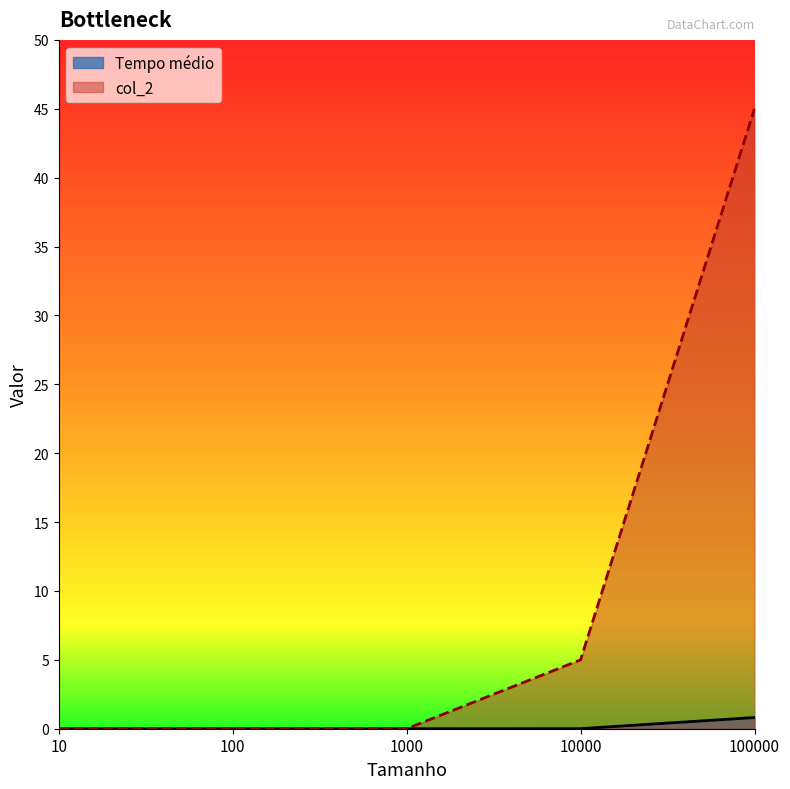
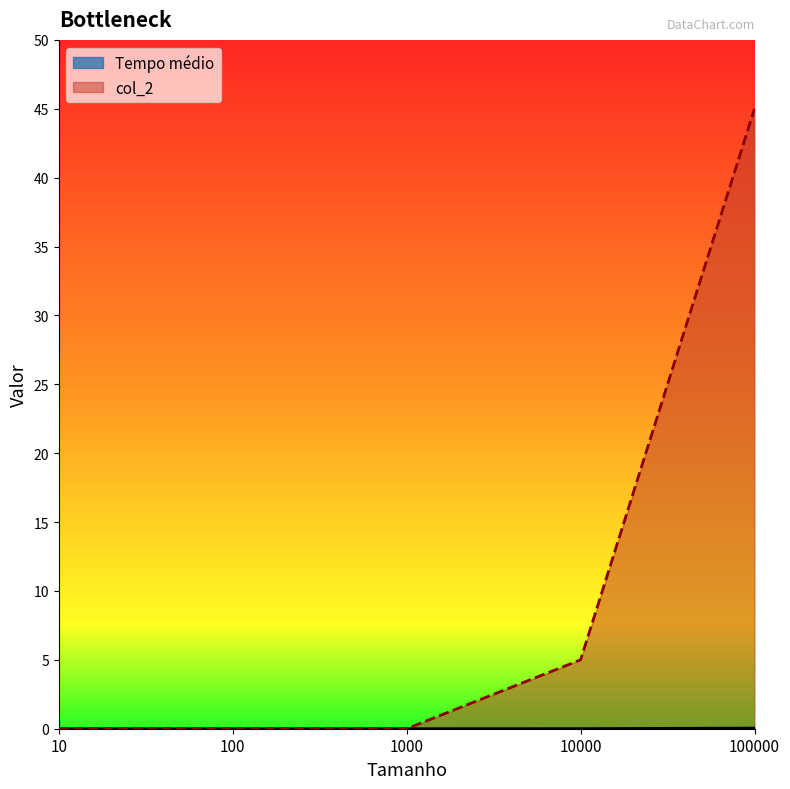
Tempo médio, 100000: 0.8 -> 0.0
